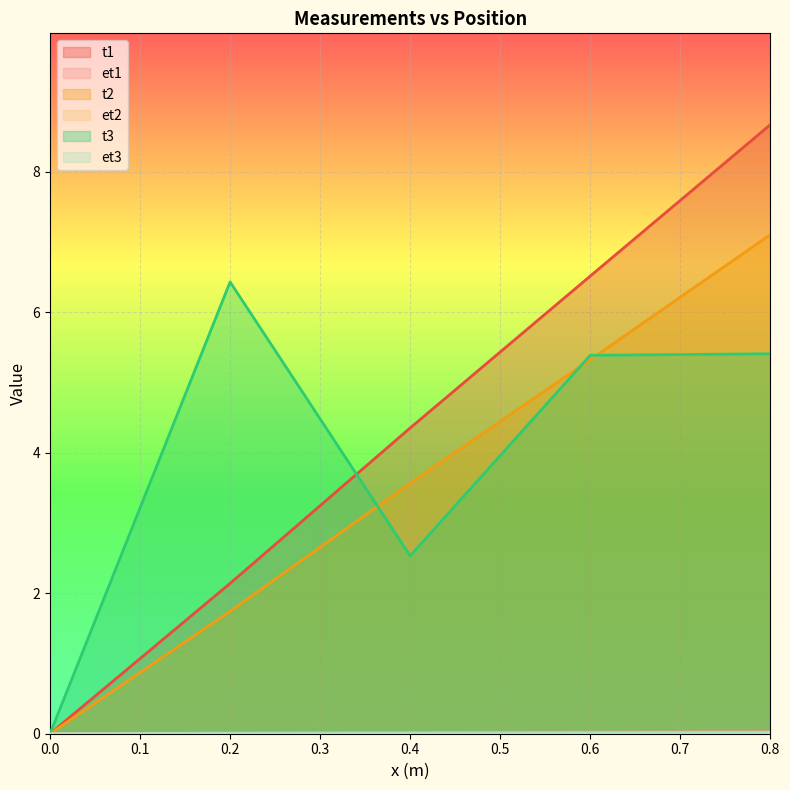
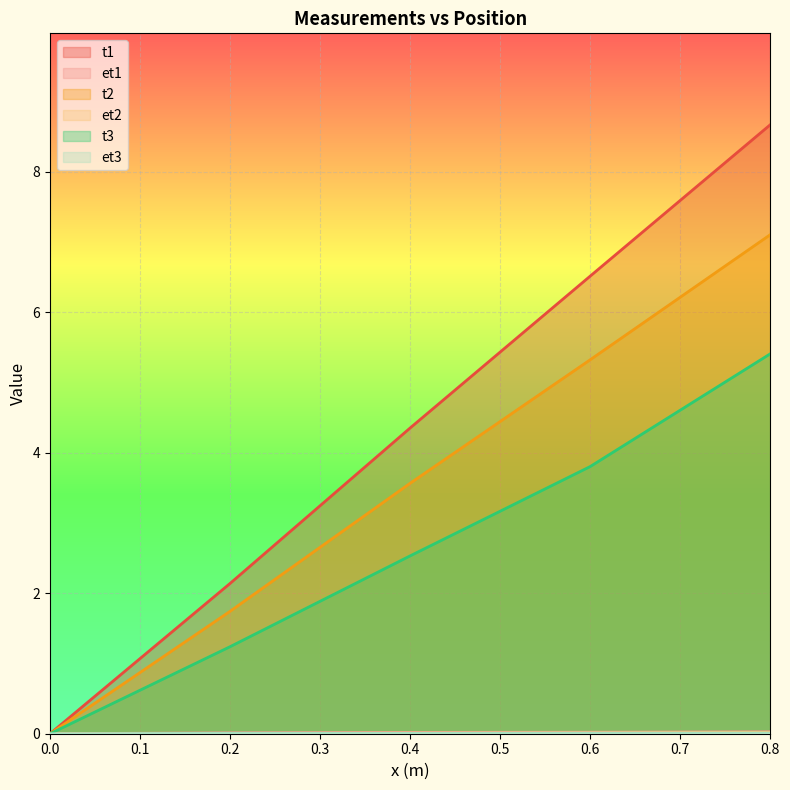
t3, 0.2: 6.4 -> 1.2
t3, 0.6: 5.4 -> 3.8
